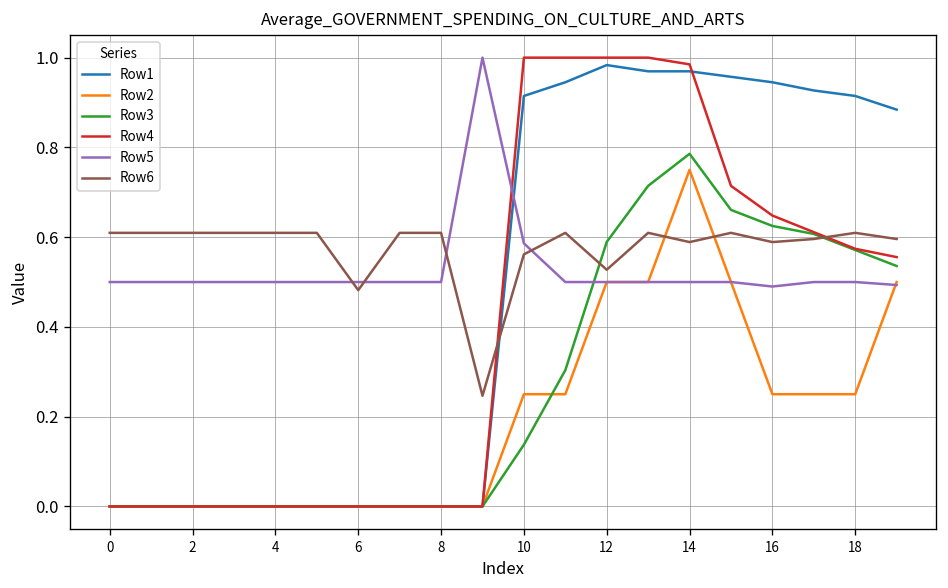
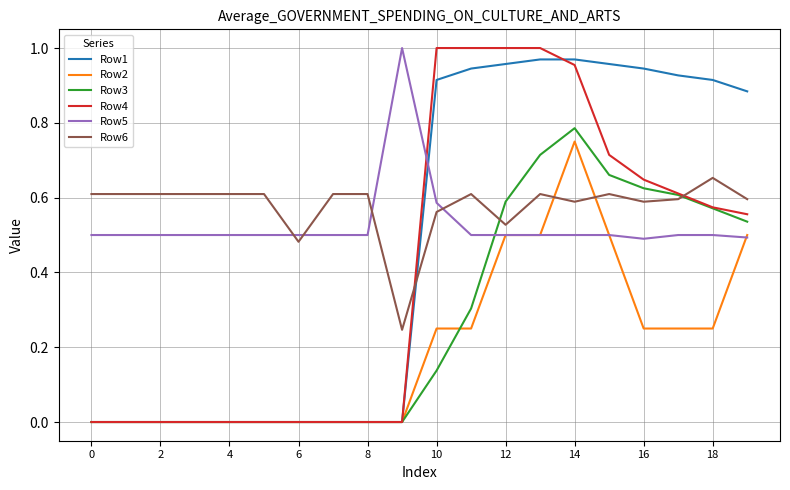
Row1, 12: 0.98 -> 0.96
Row4, 14: 0.99 -> 0.95
Row6, 18: 0.61 -> 0.65
